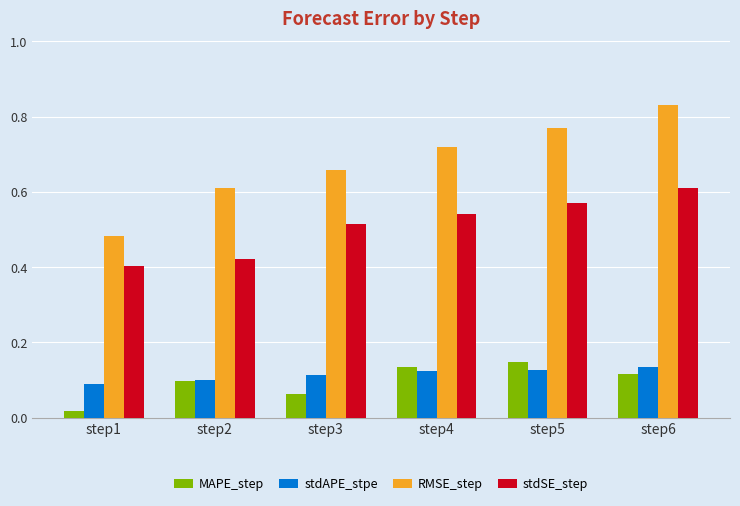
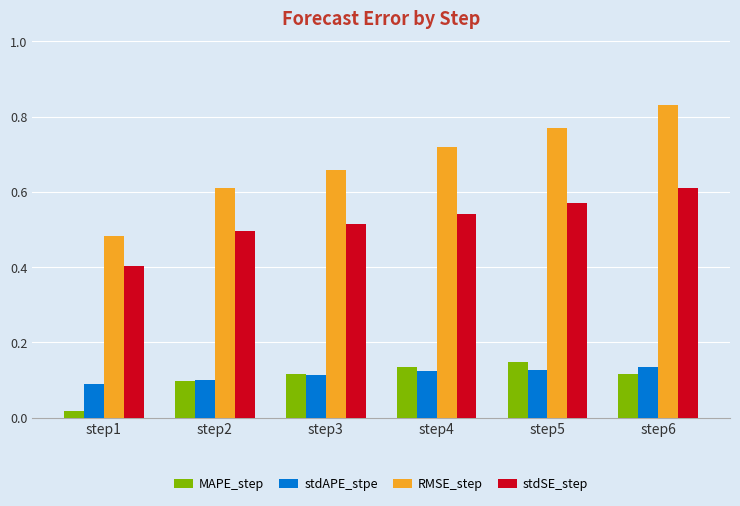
stdSE_step, step2: 0.42 -> 0.50
MAPE_step, step3: 0.06 -> 0.12
